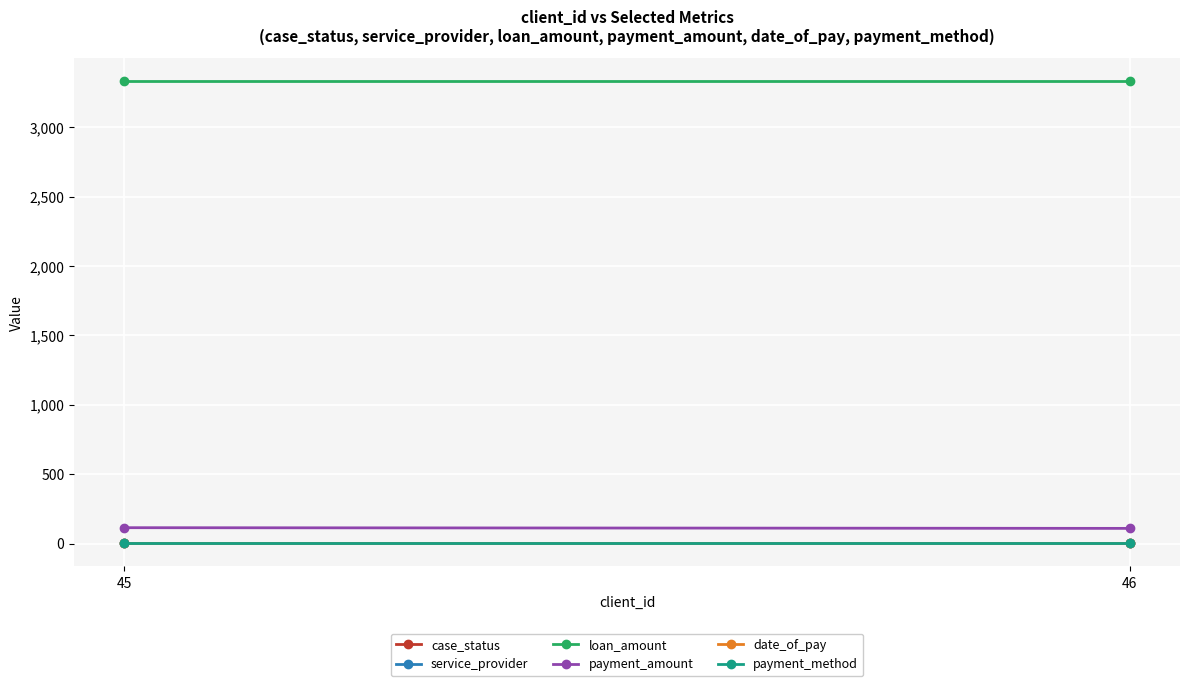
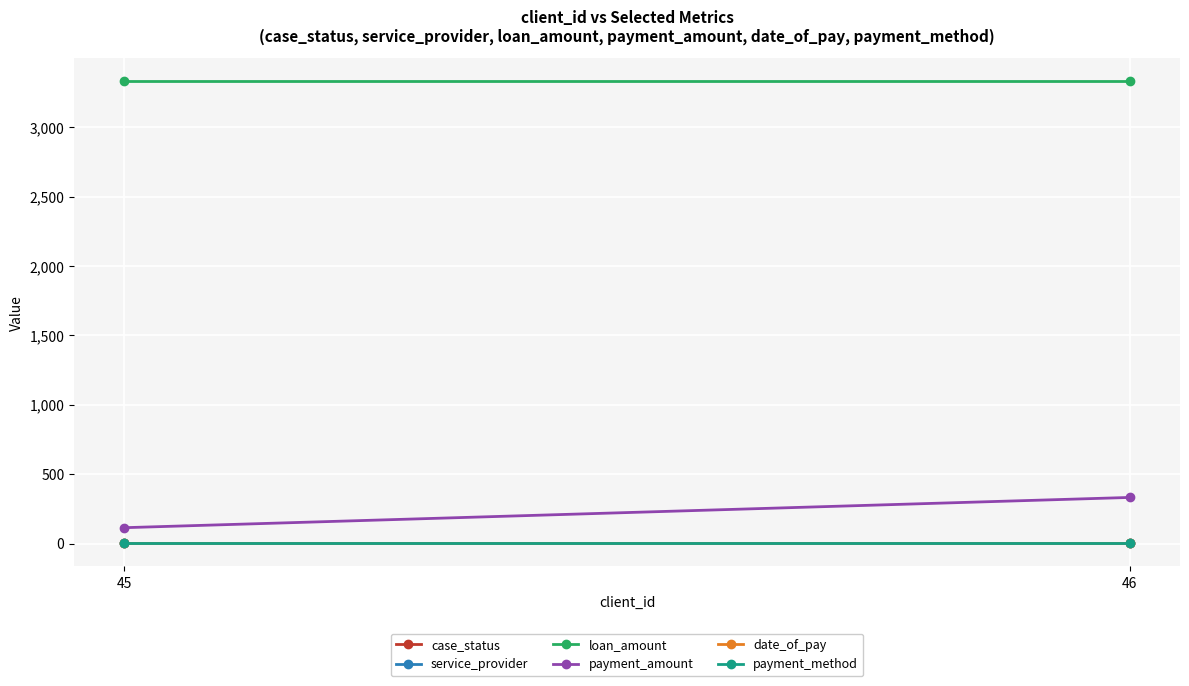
payment_amount, 46: 110 -> 330
